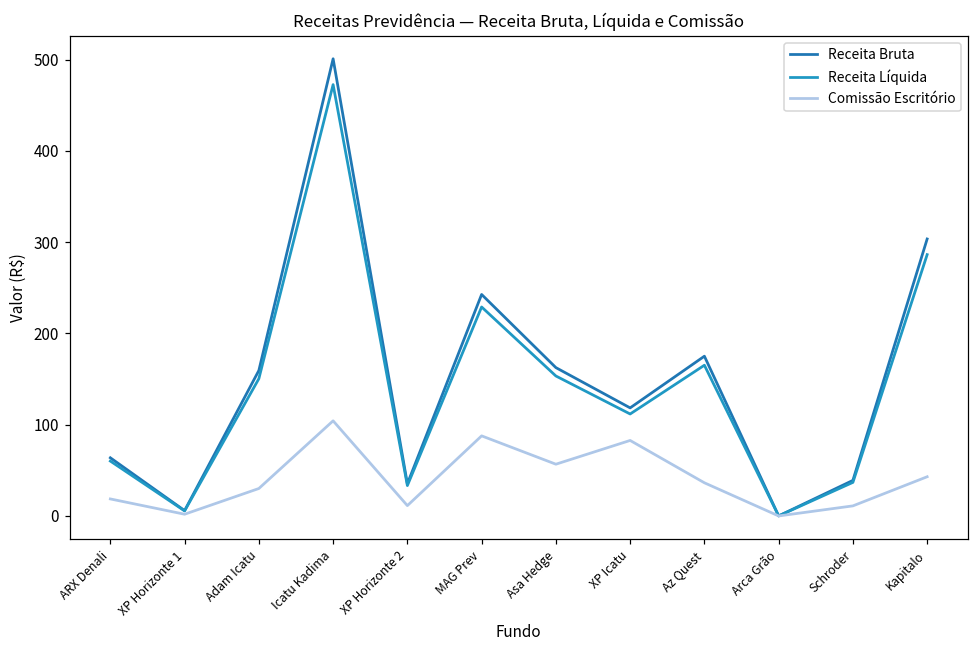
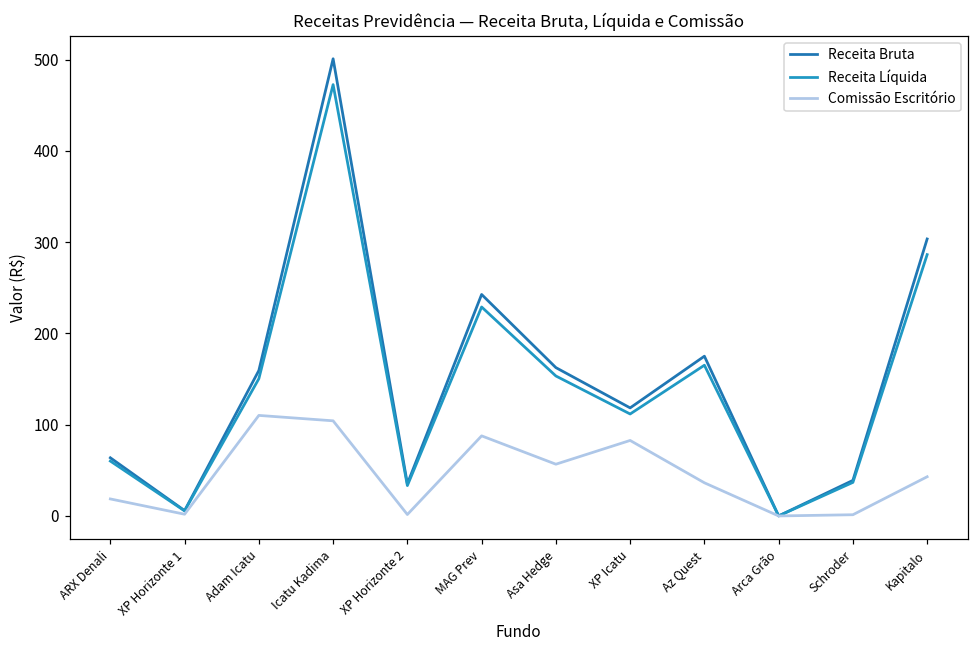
Comissão Escritório, Adam Icatu: 30 -> 110
Comissão Escritório, XP Horizonte 2: 10 -> 0
Comissão Escritório, Schroder: 10 -> 0
